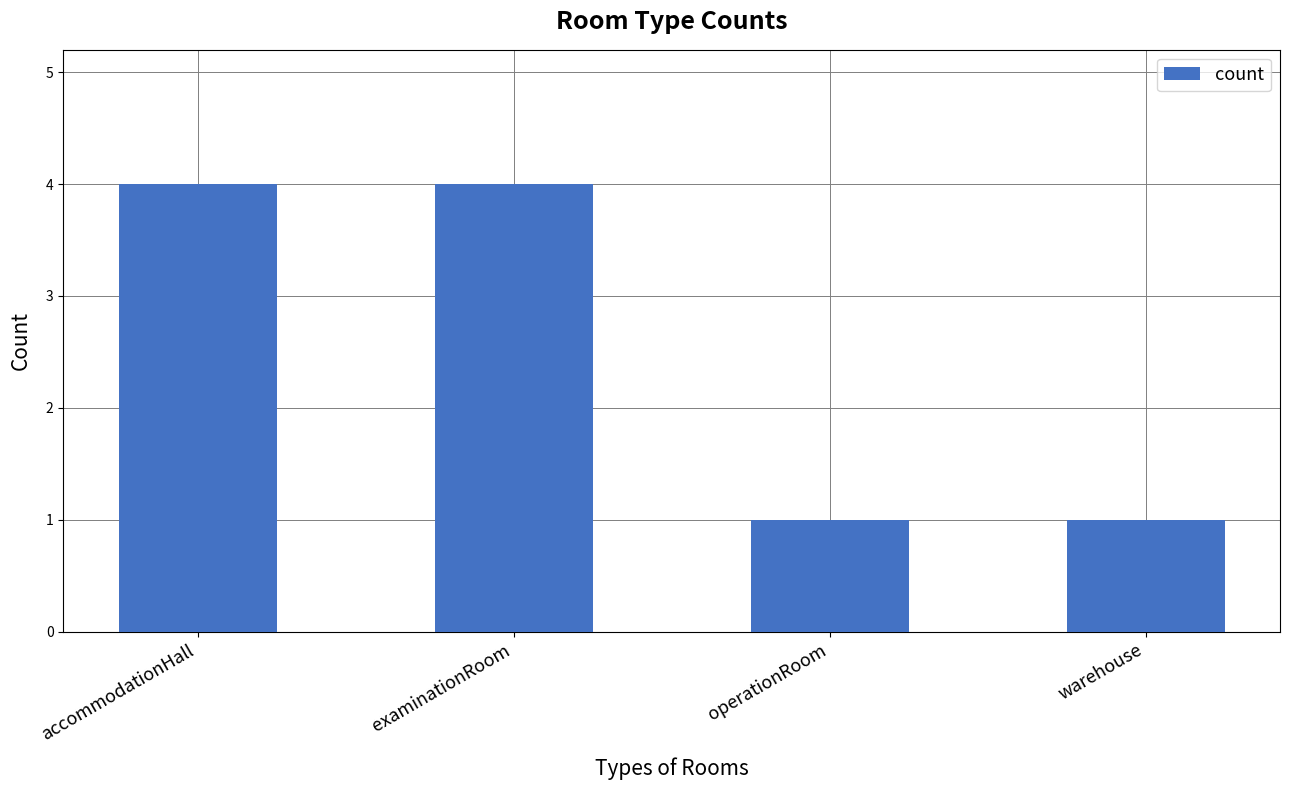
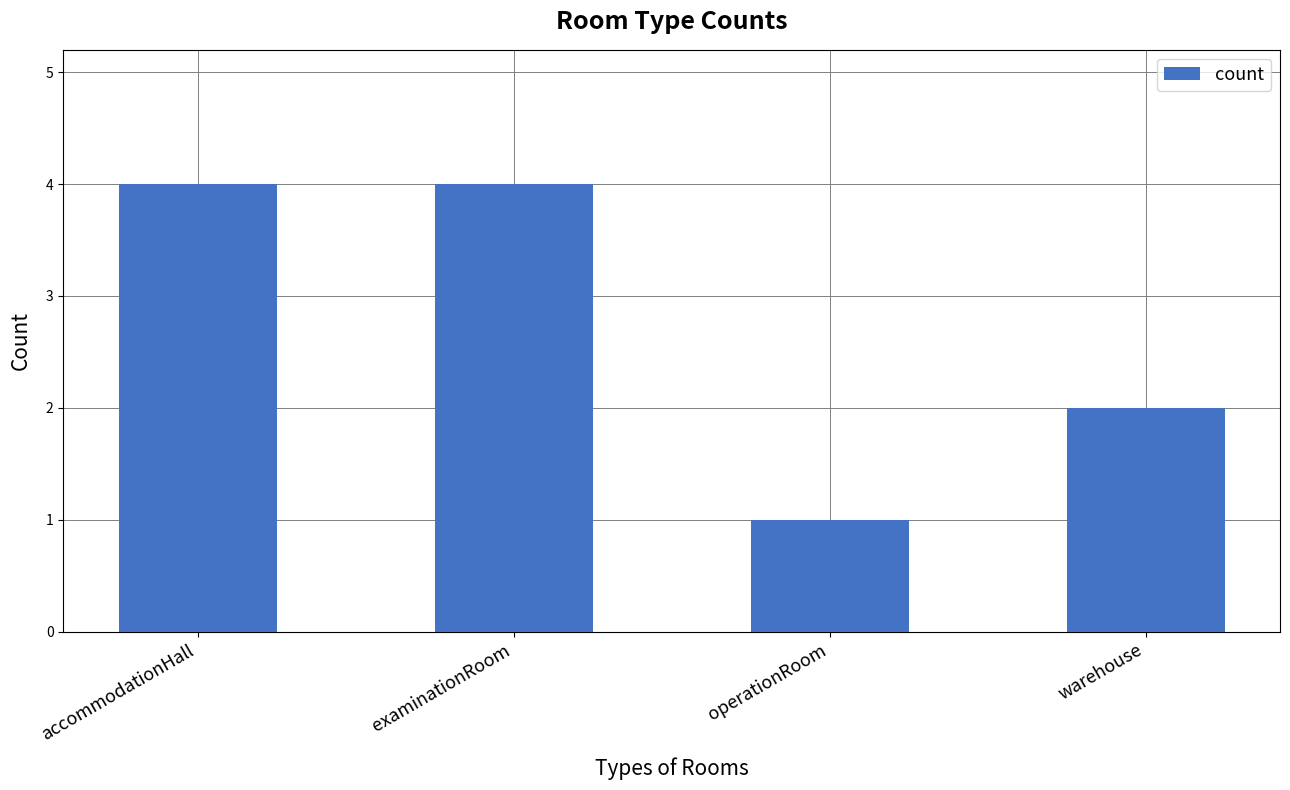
warehouse: 1 -> 2
